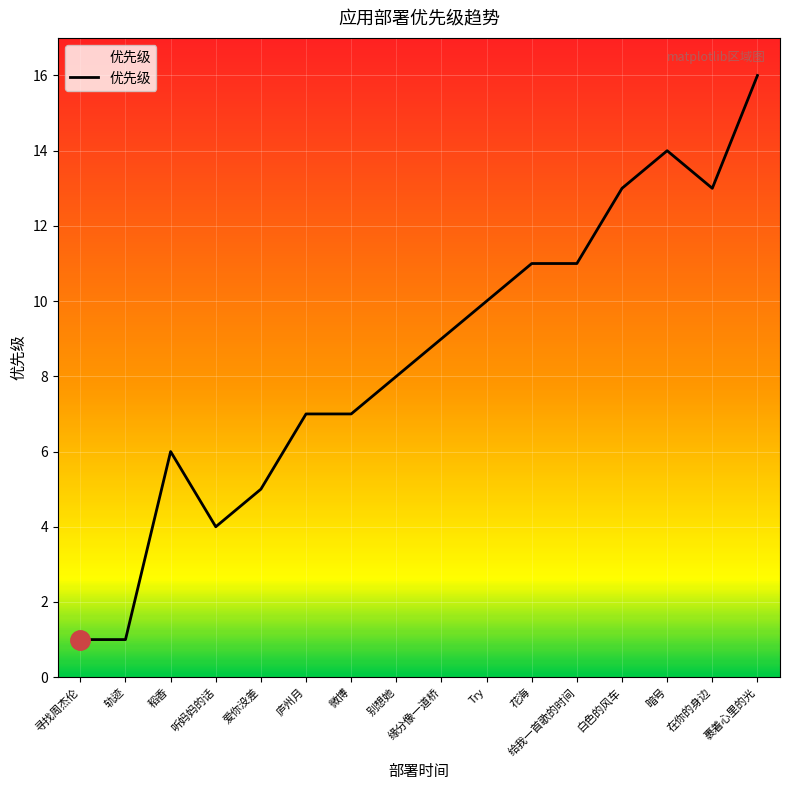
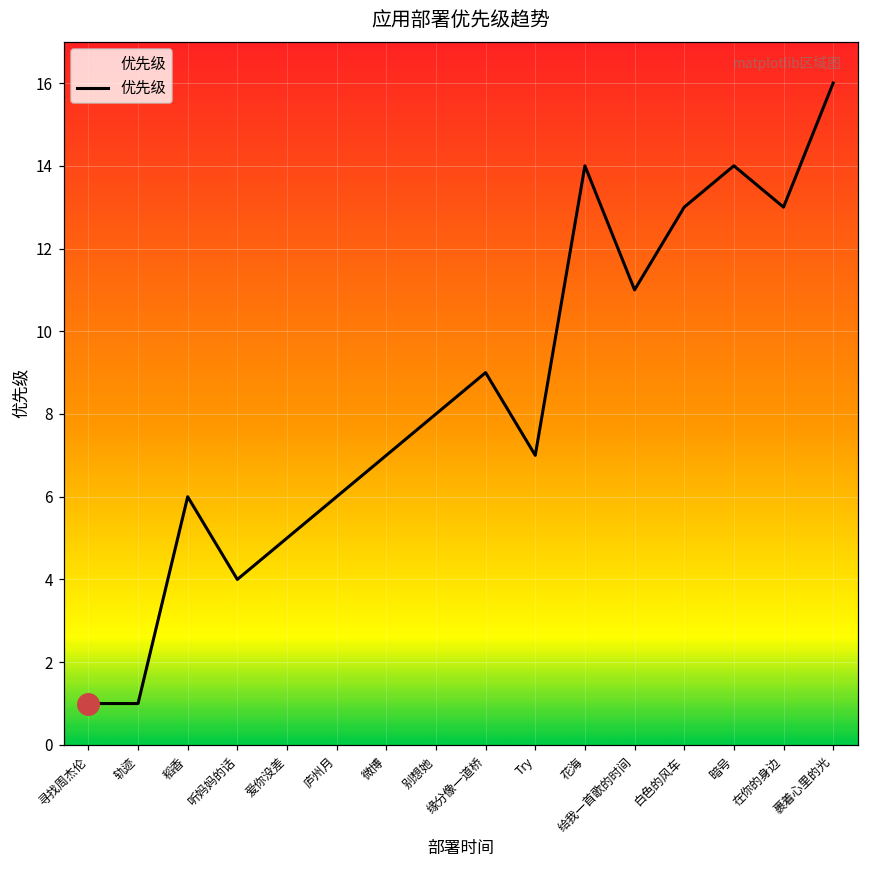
优先级, 庐州月: 7 -> 6
优先级, Try: 10 -> 7
优先级, 花海: 11 -> 14
